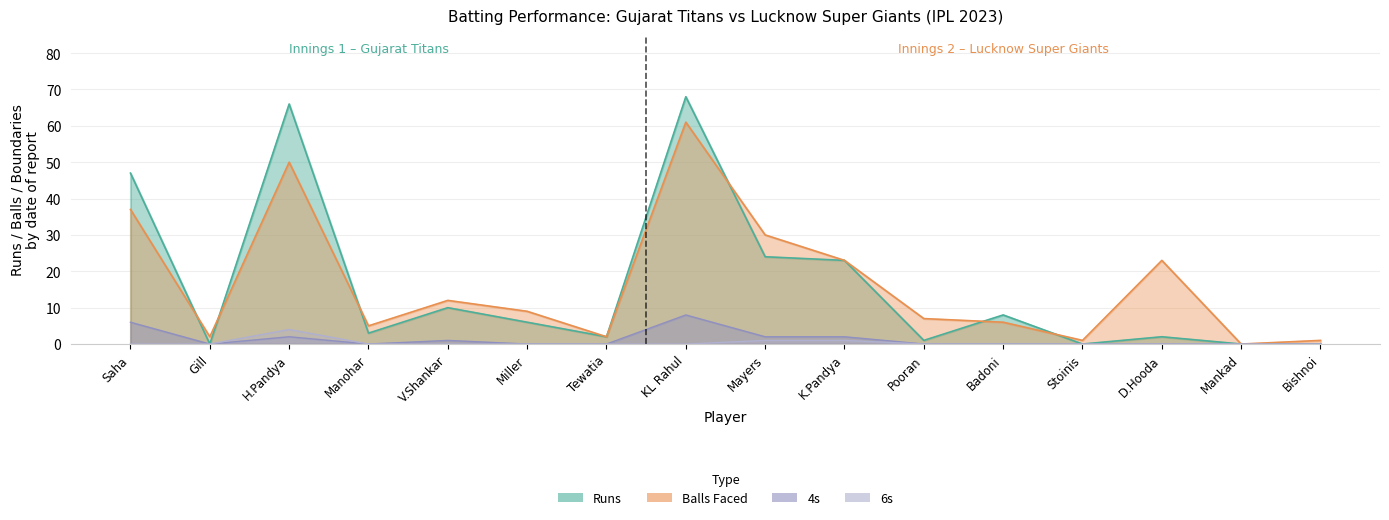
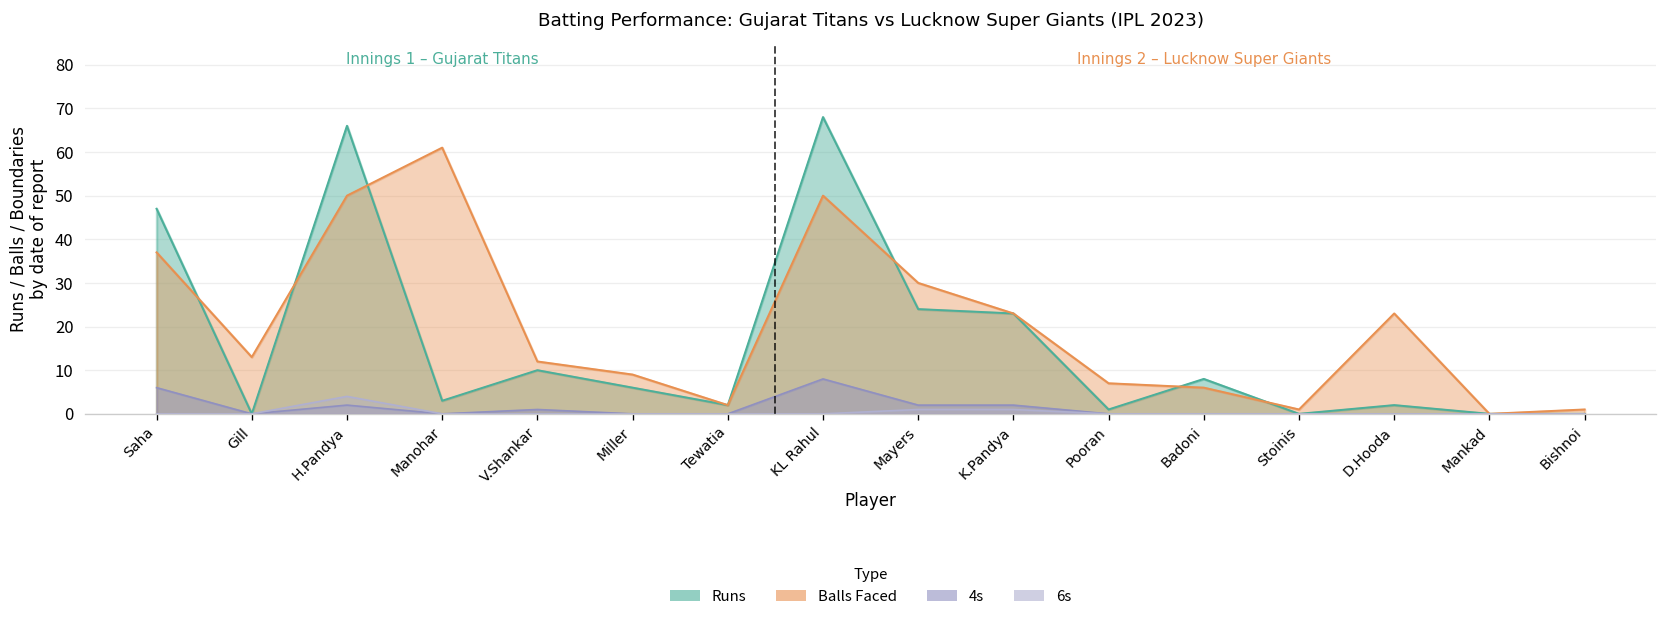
Balls Faced, Gill: 2 -> 13
Balls Faced, Manohar: 5 -> 61
Balls Faced, KL Rahul: 61 -> 50
